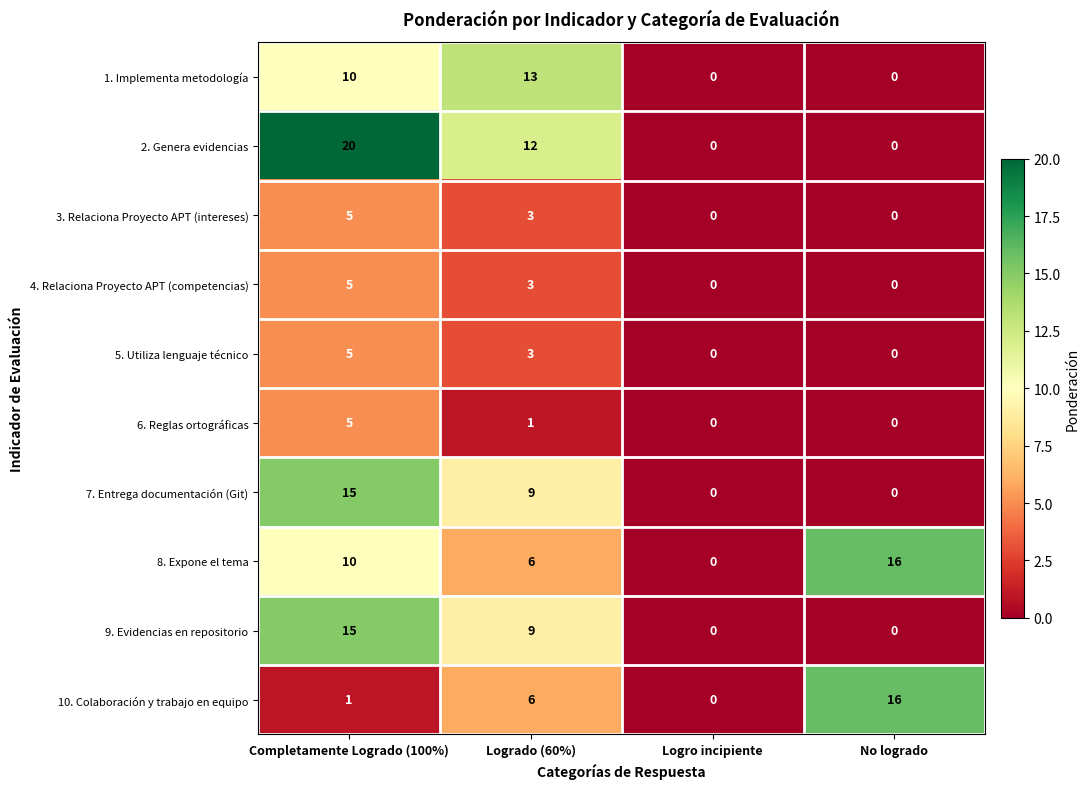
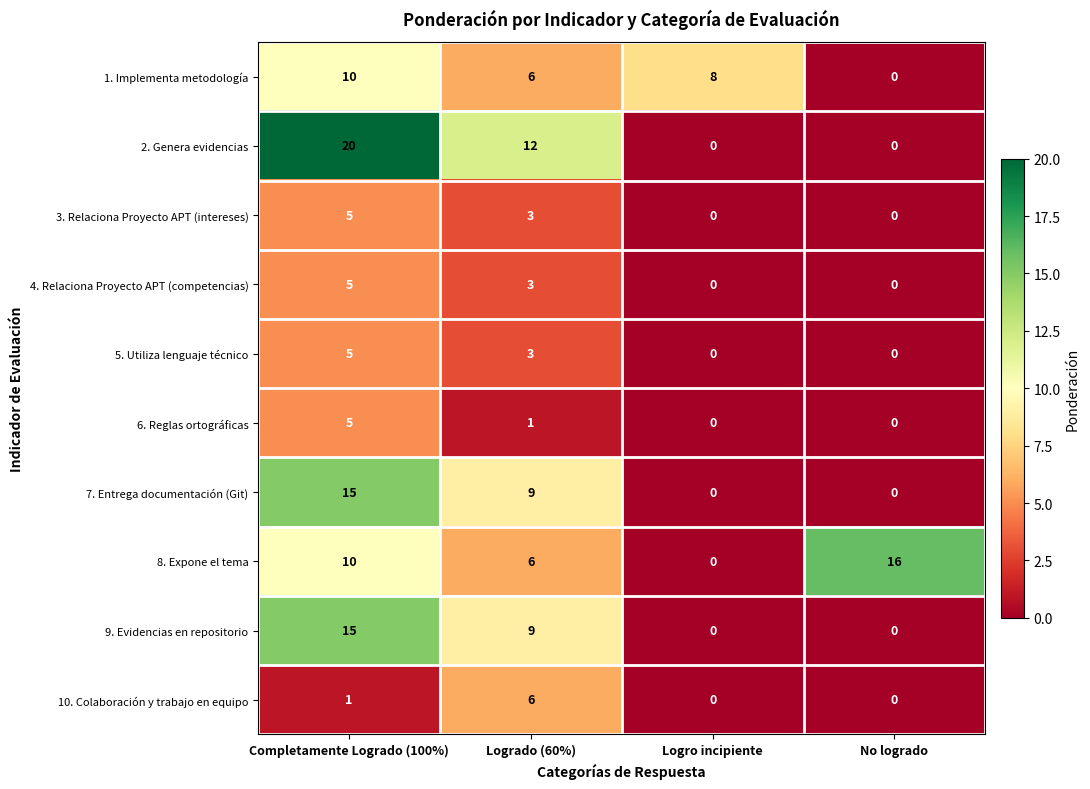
1. Implementa metodología, Logrado (60%): 13 -> 6
1. Implementa metodología, Logro incipiente: 0 -> 8
10. Colaboración y trabajo en equipo, No logrado: 16 -> 0
